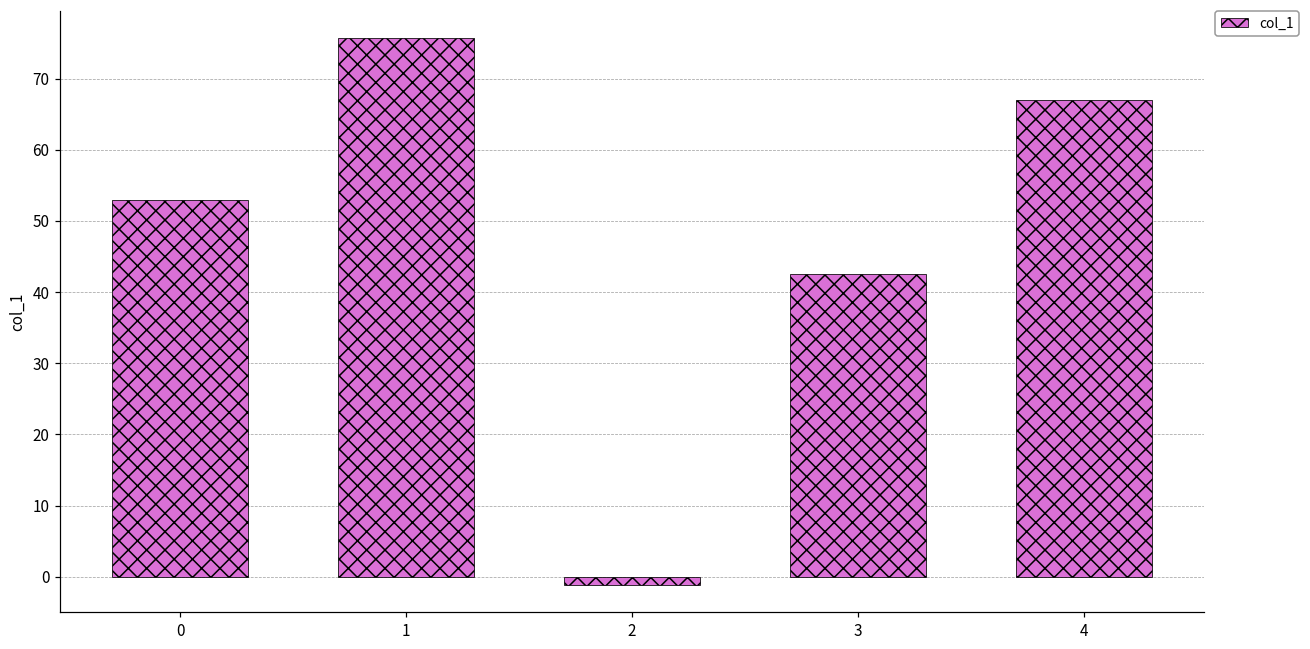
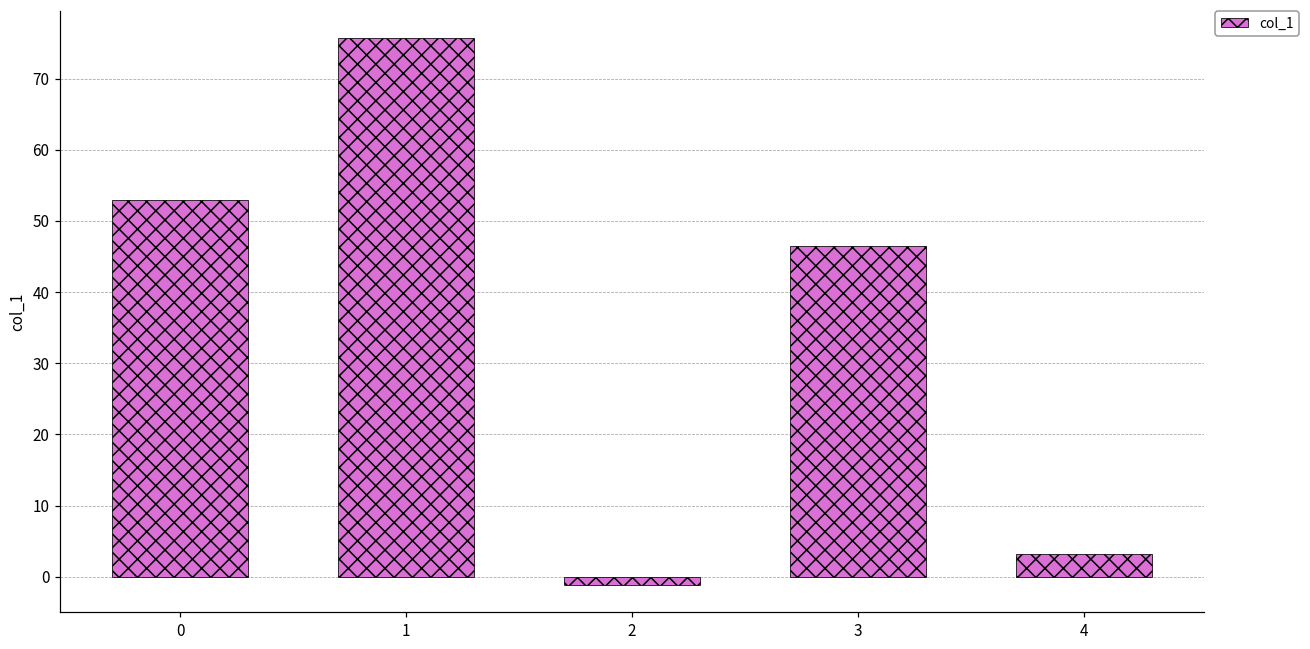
3: 43 -> 47
4: 67 -> 3
